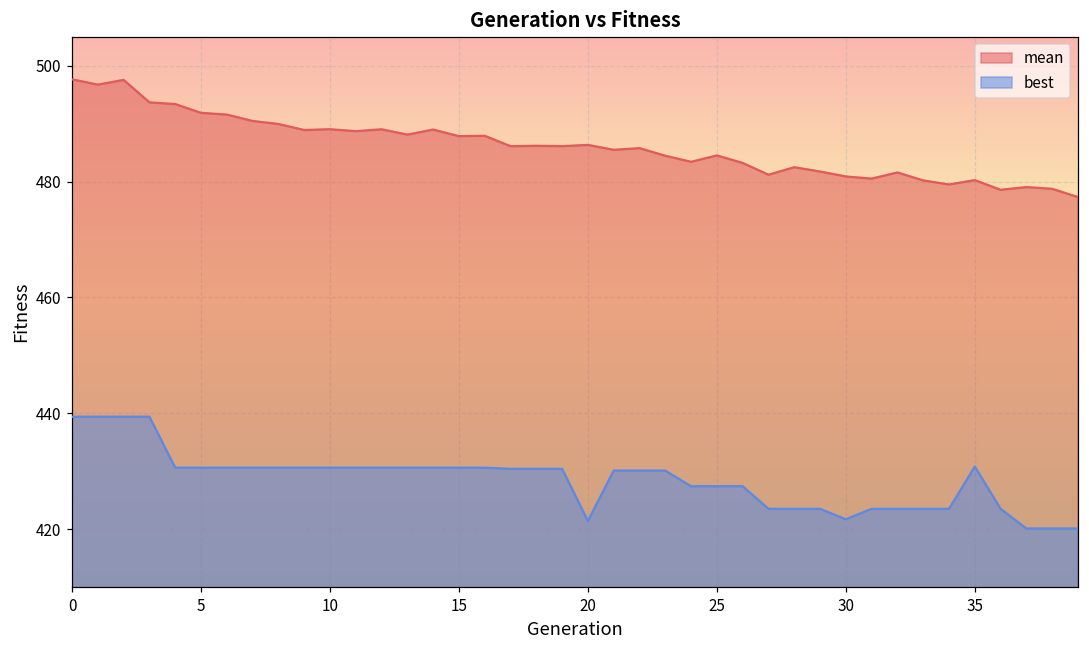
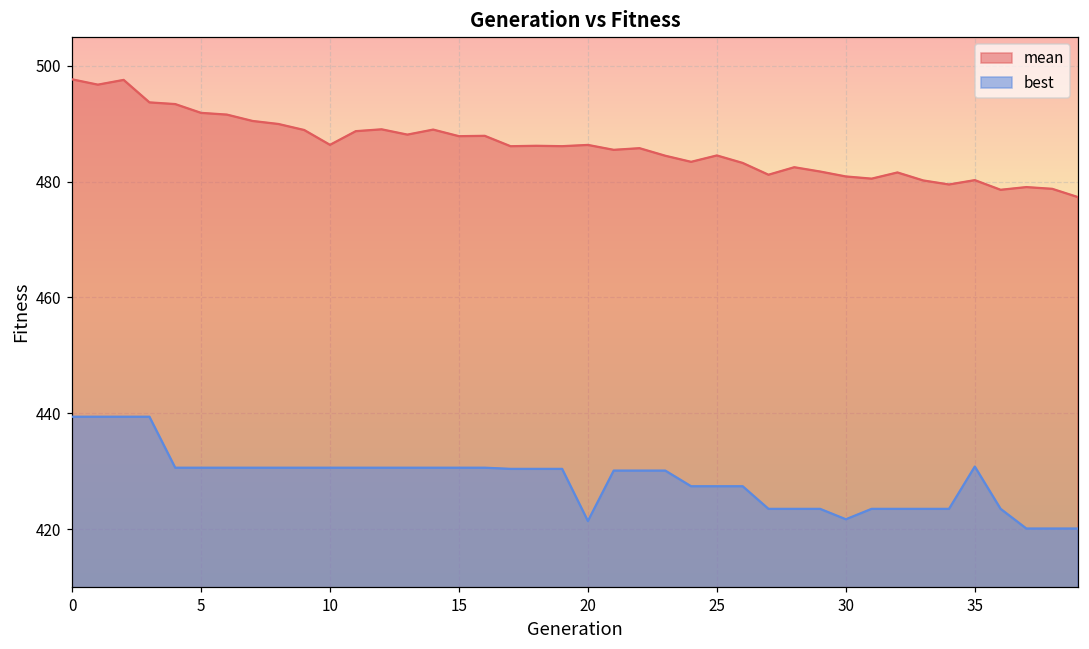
mean, 10: 489 -> 486
